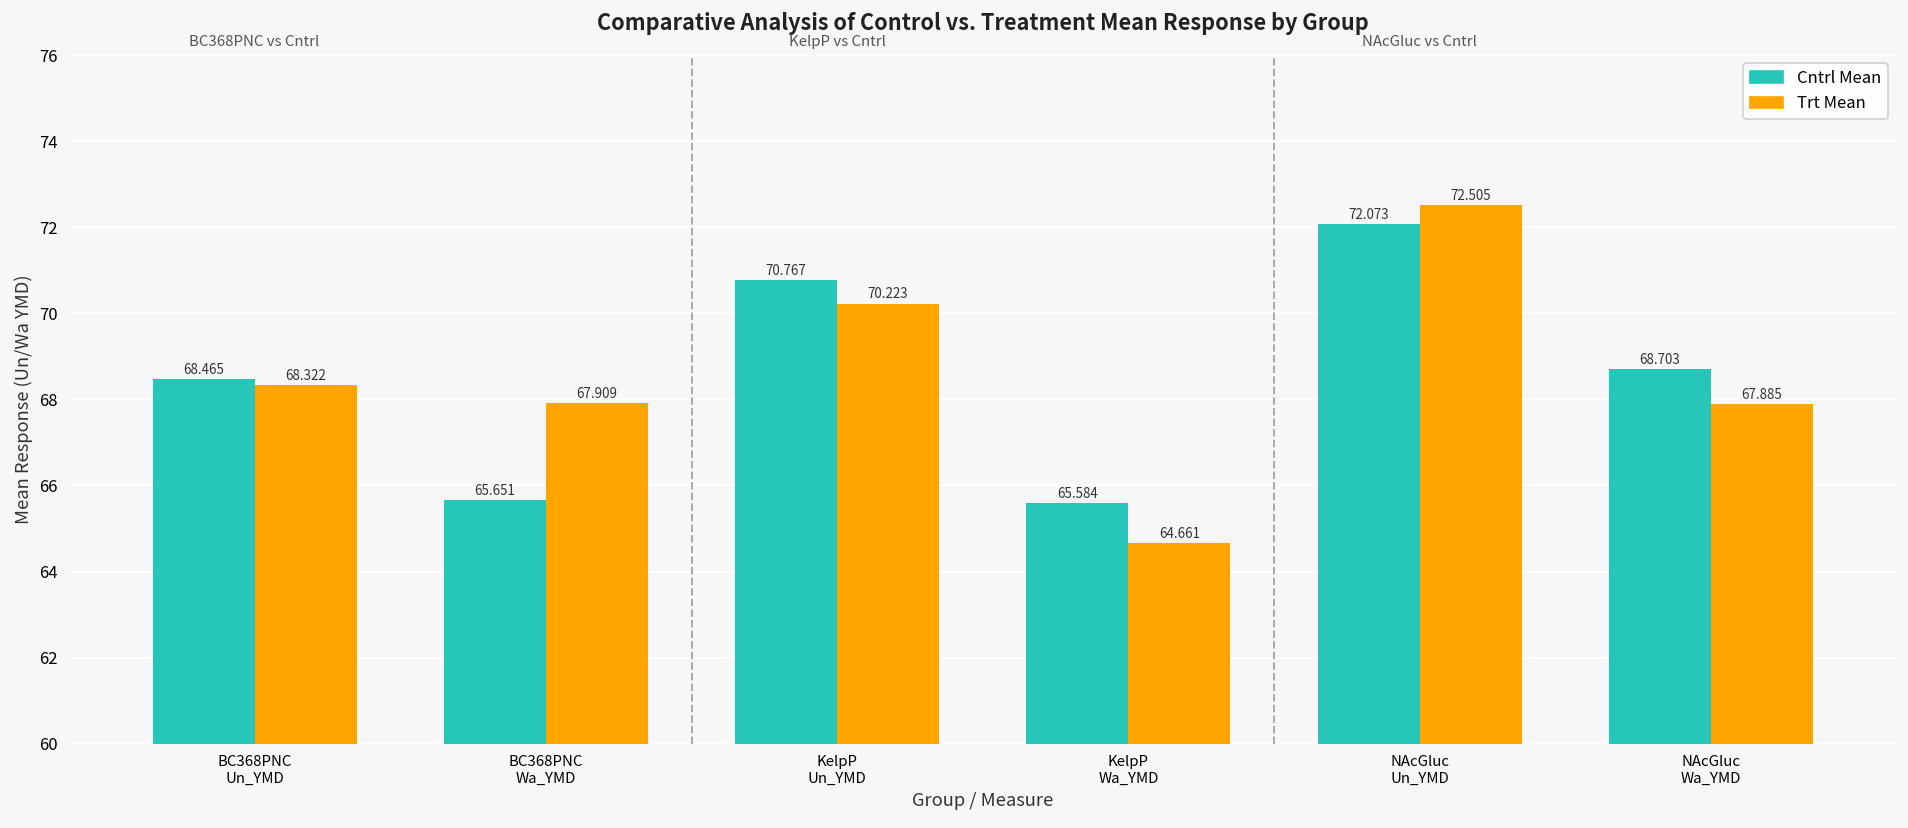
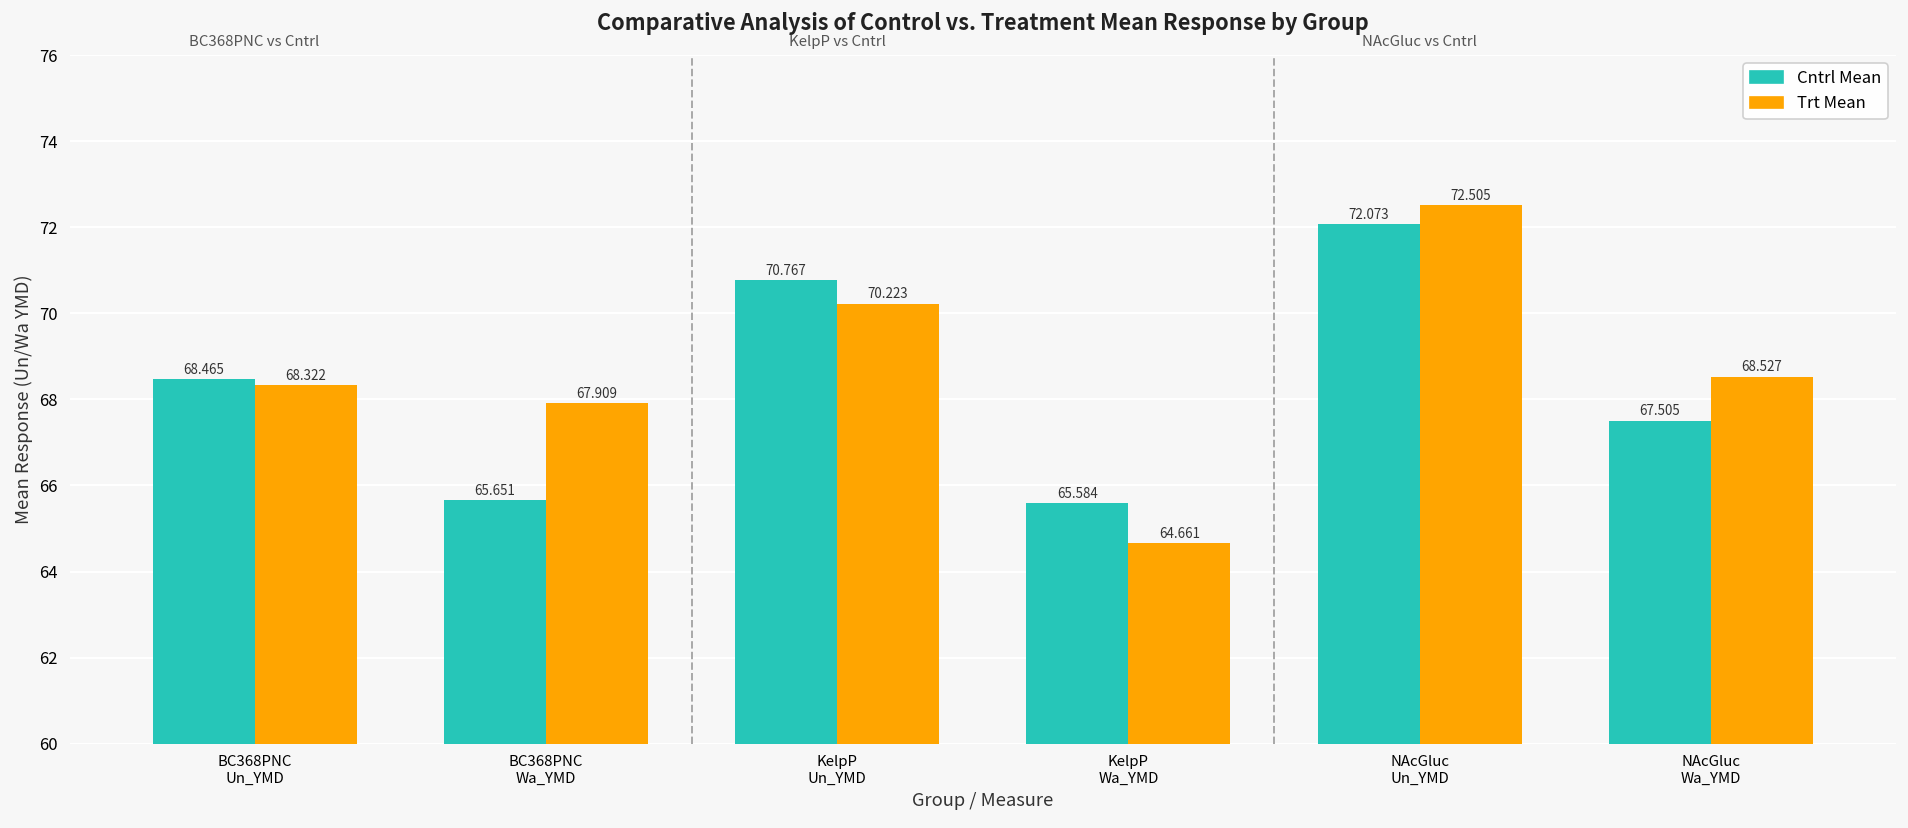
Cntrl Mean, NAcGluc Wa_YMD: 68.703 -> 67.505
Trt Mean, NAcGluc Wa_YMD: 67.885 -> 68.527
